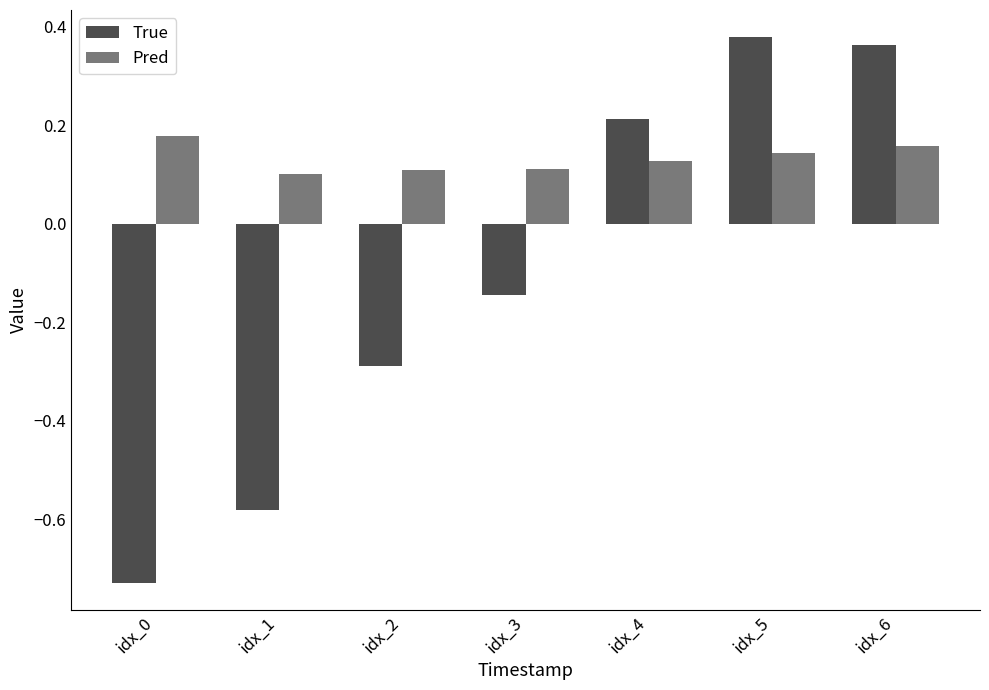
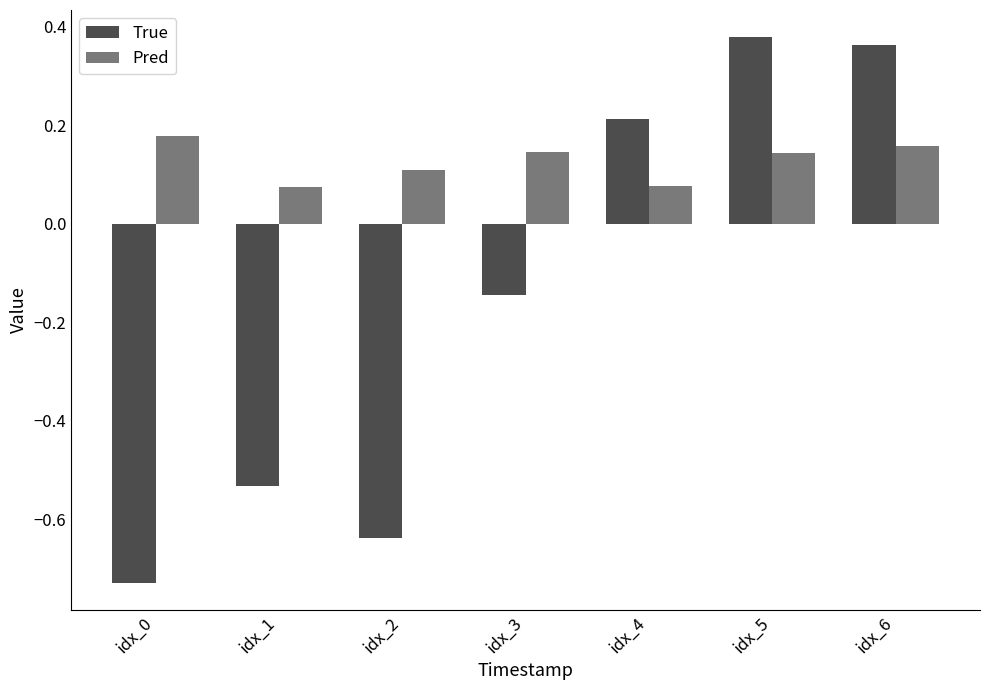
True, idx_1: -0.58 -> -0.53
Pred, idx_1: 0.10 -> 0.08
True, idx_2: -0.29 -> -0.64
Pred, idx_3: 0.11 -> 0.15
Pred, idx_4: 0.13 -> 0.08
